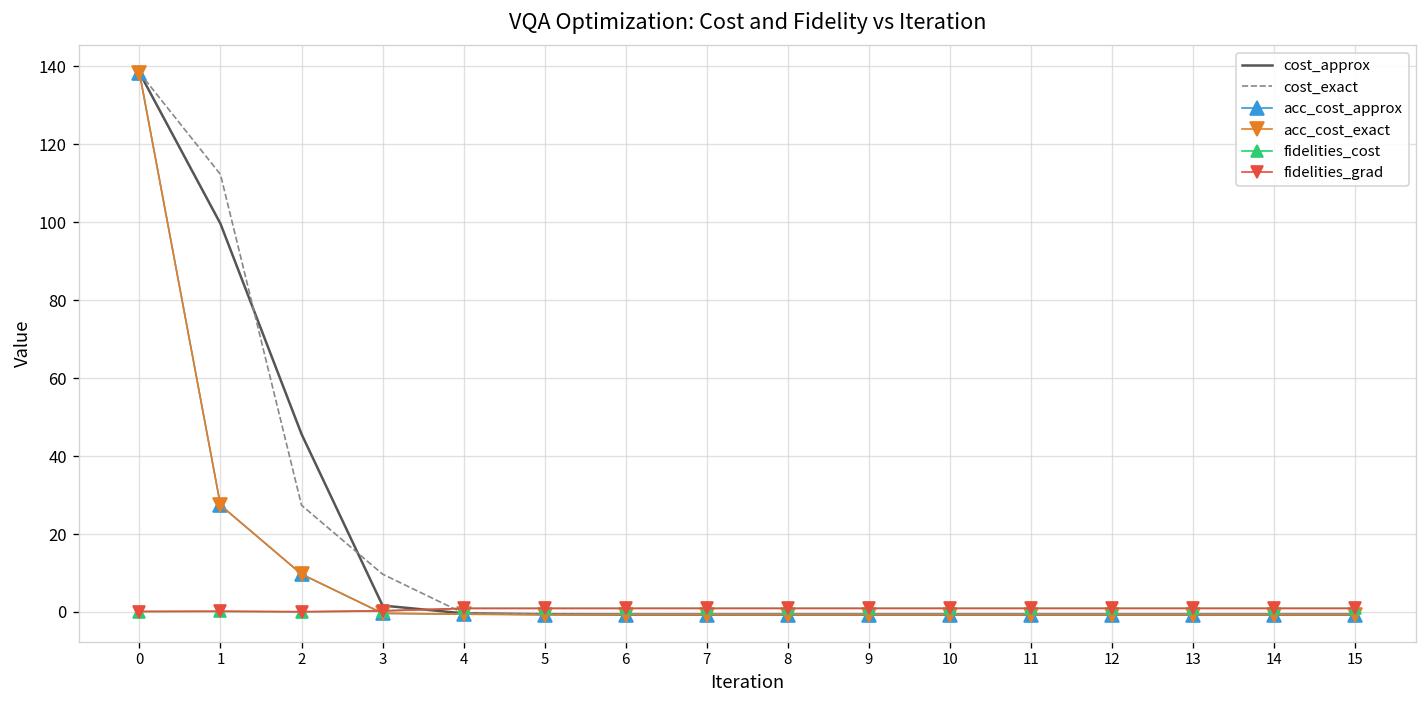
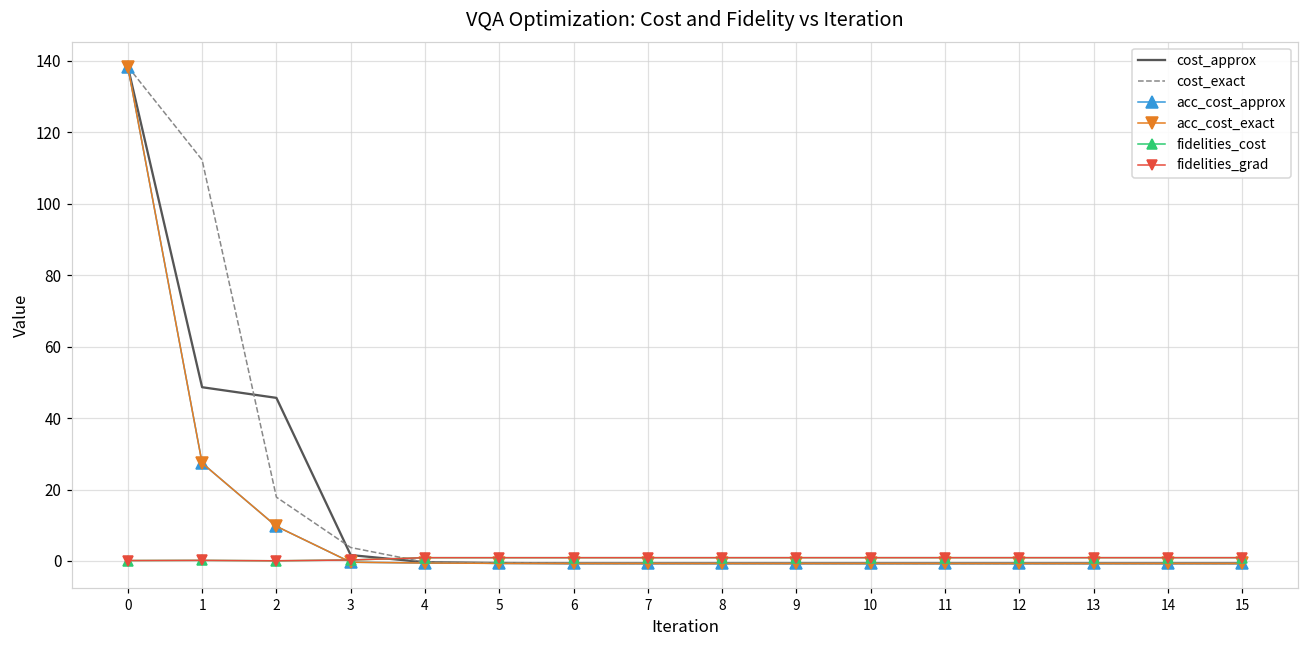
cost_approx, 1: 100 -> 49
cost_exact, 2: 27 -> 18
cost_exact, 3: 10 -> 4
